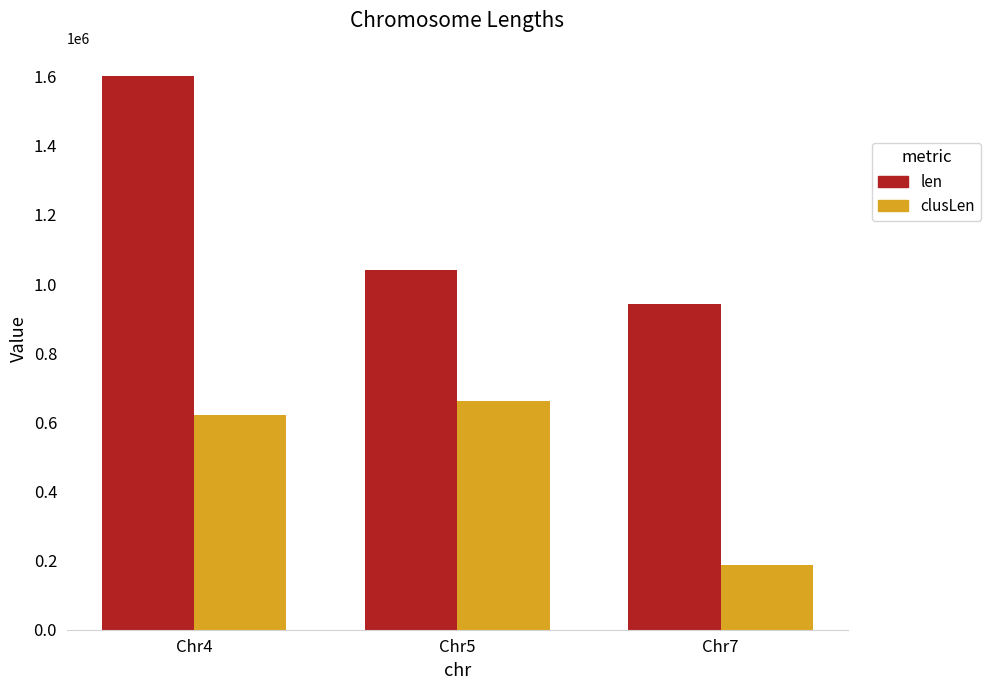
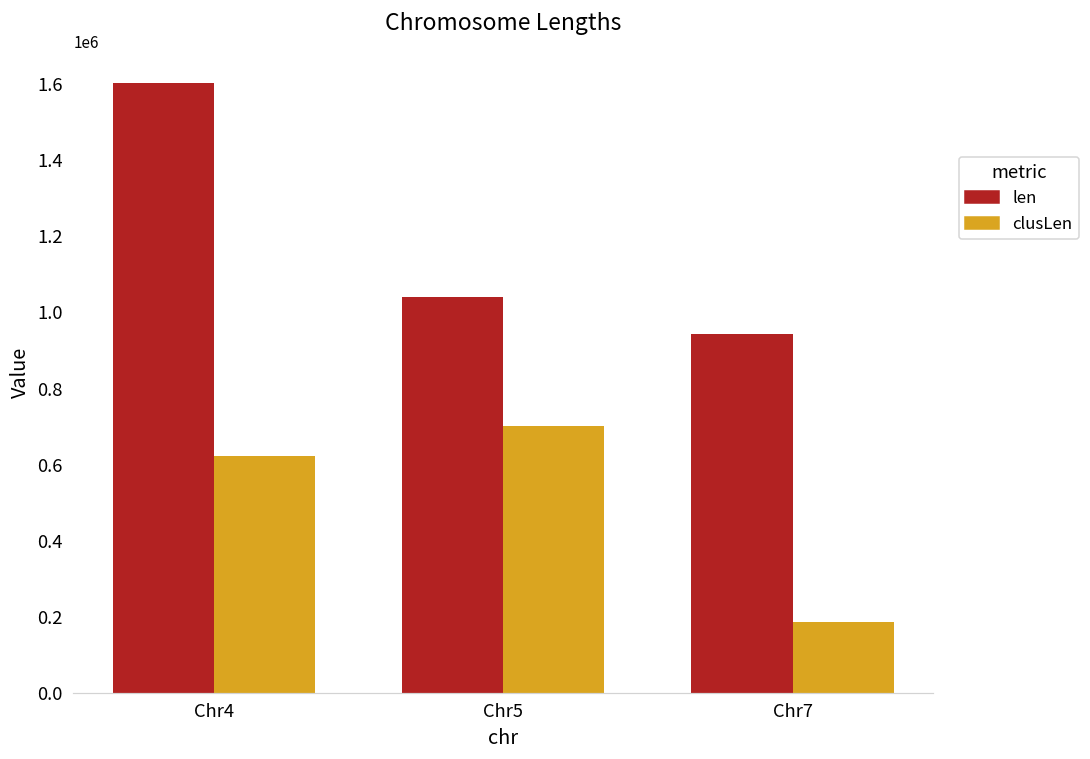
clusLen, Chr5: 660000 -> 700000
